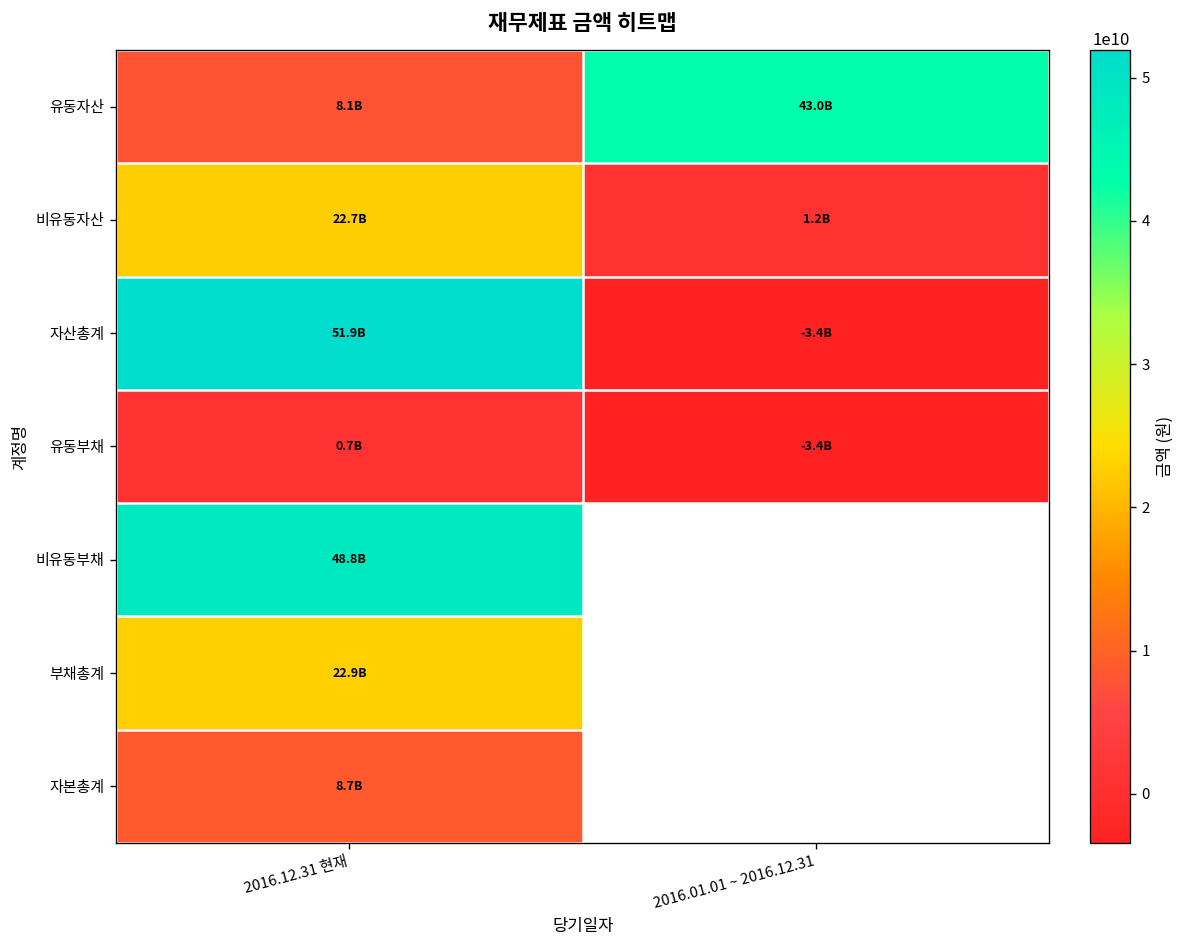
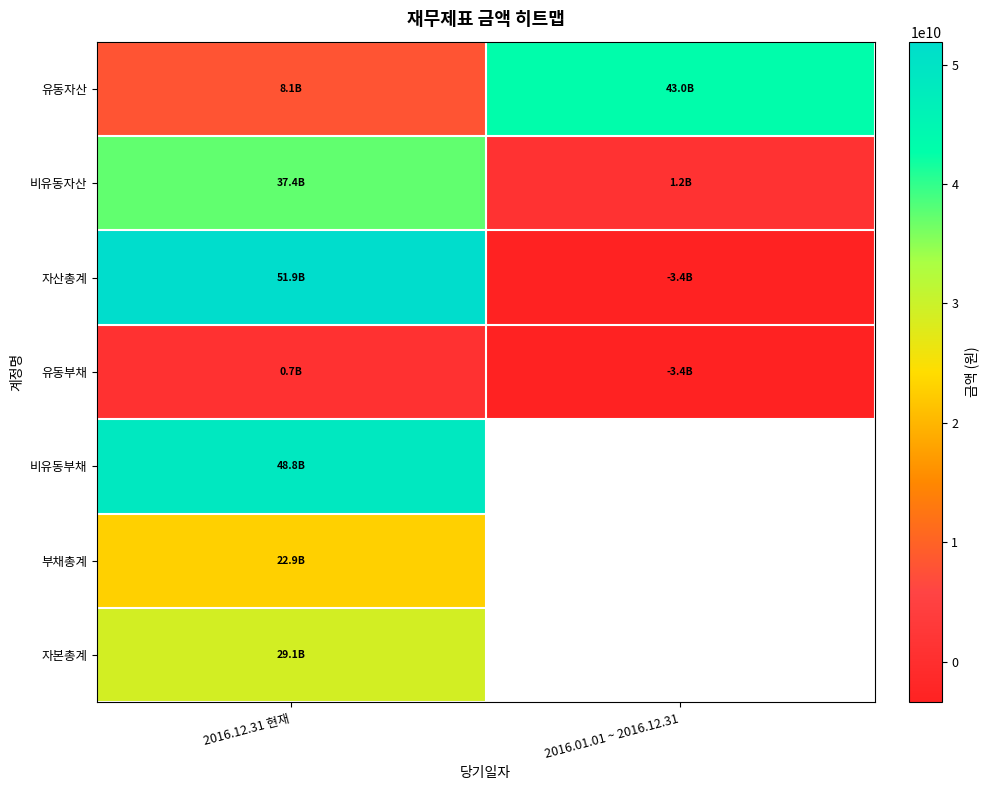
비유동자산, 2016.12.31 현재: 22.7B -> 37.4B
자본총계, 2016.12.31 현재: 8.7B -> 29.1B
